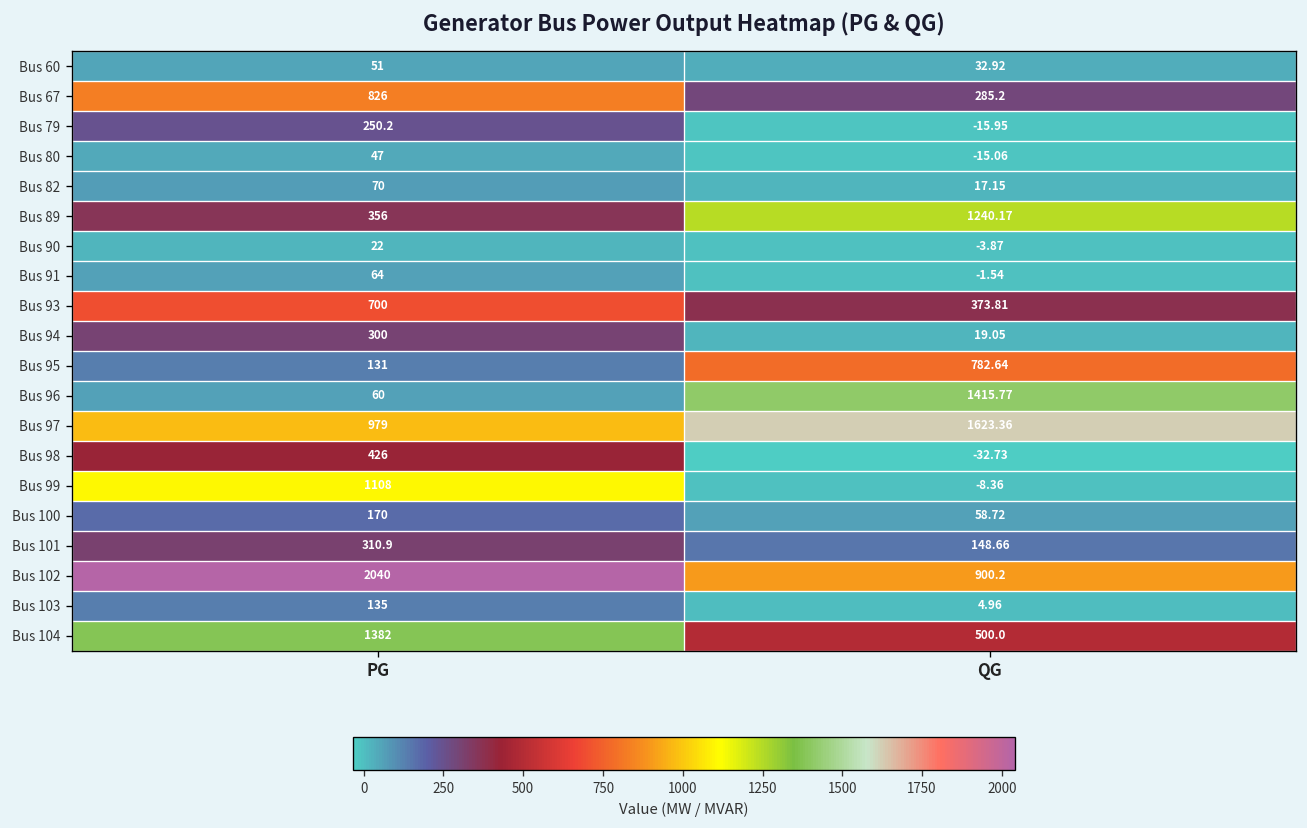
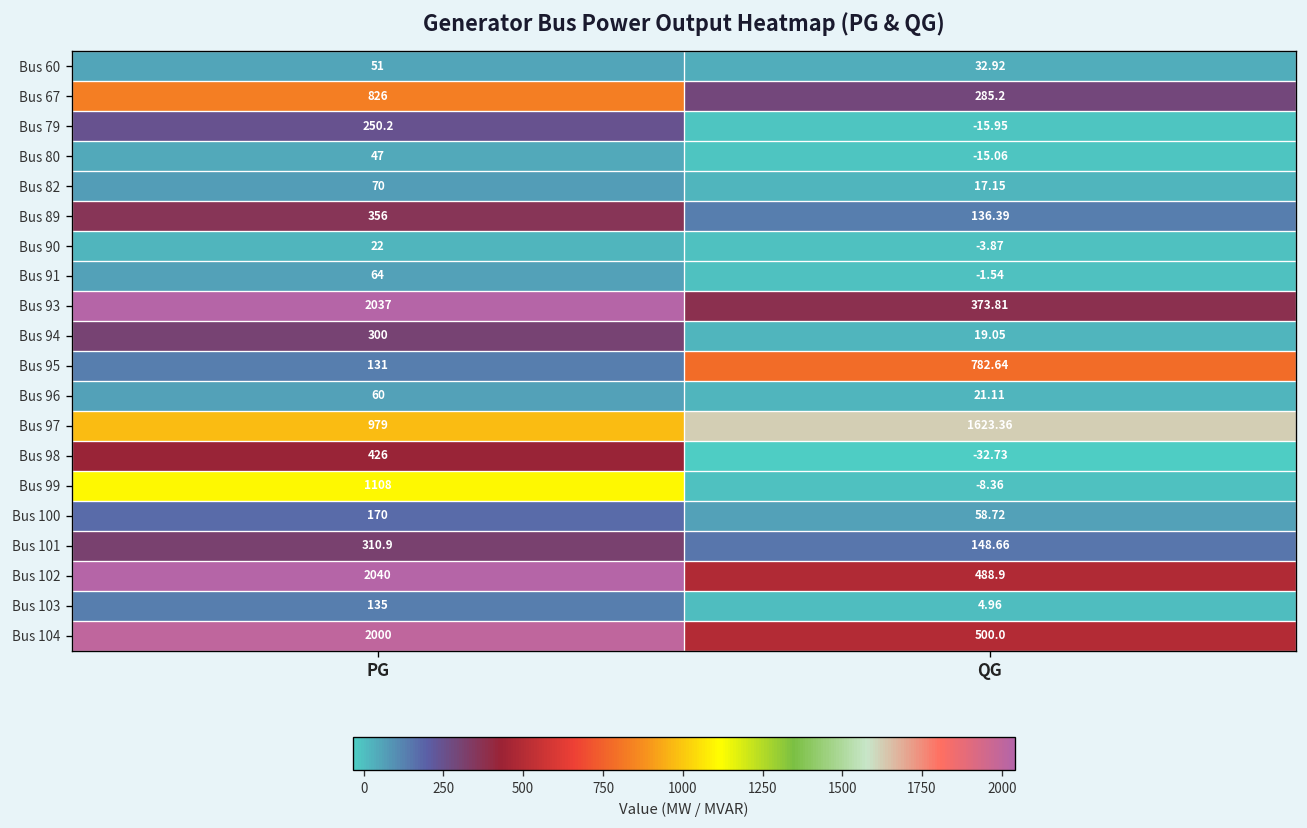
Bus 89, QG: 1240.17 -> 136.39
Bus 93, PG: 700 -> 2037
Bus 96, QG: 1415.77 -> 21.11
Bus 102, QG: 900.2 -> 488.9
Bus 104, PG: 1382 -> 2000
